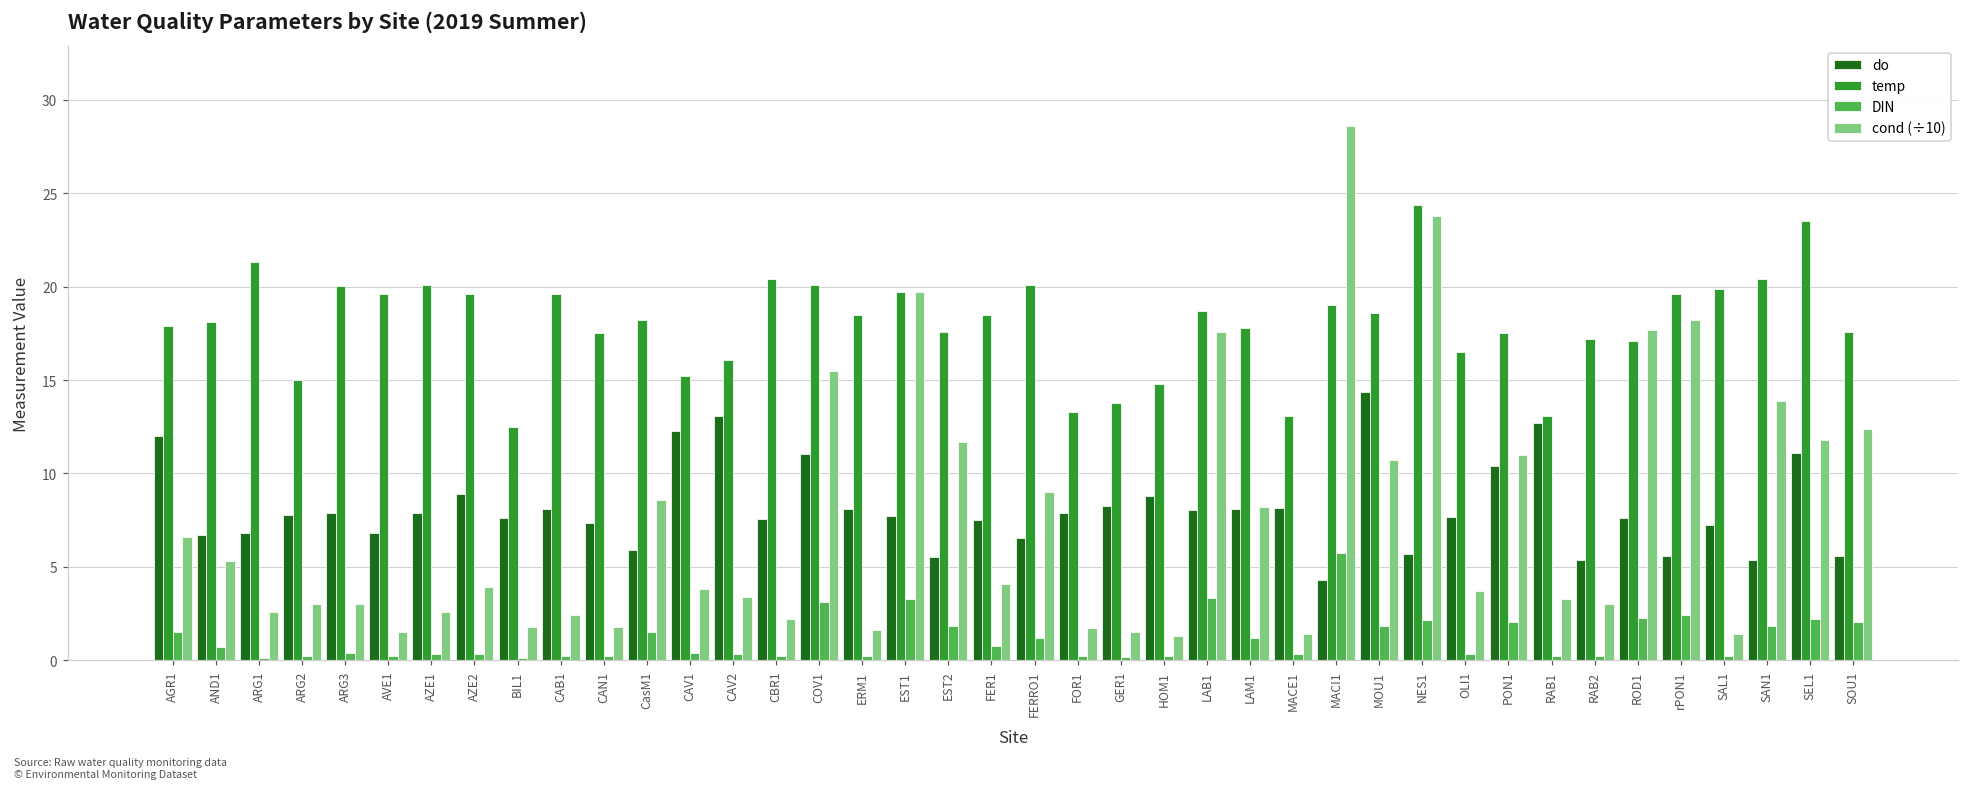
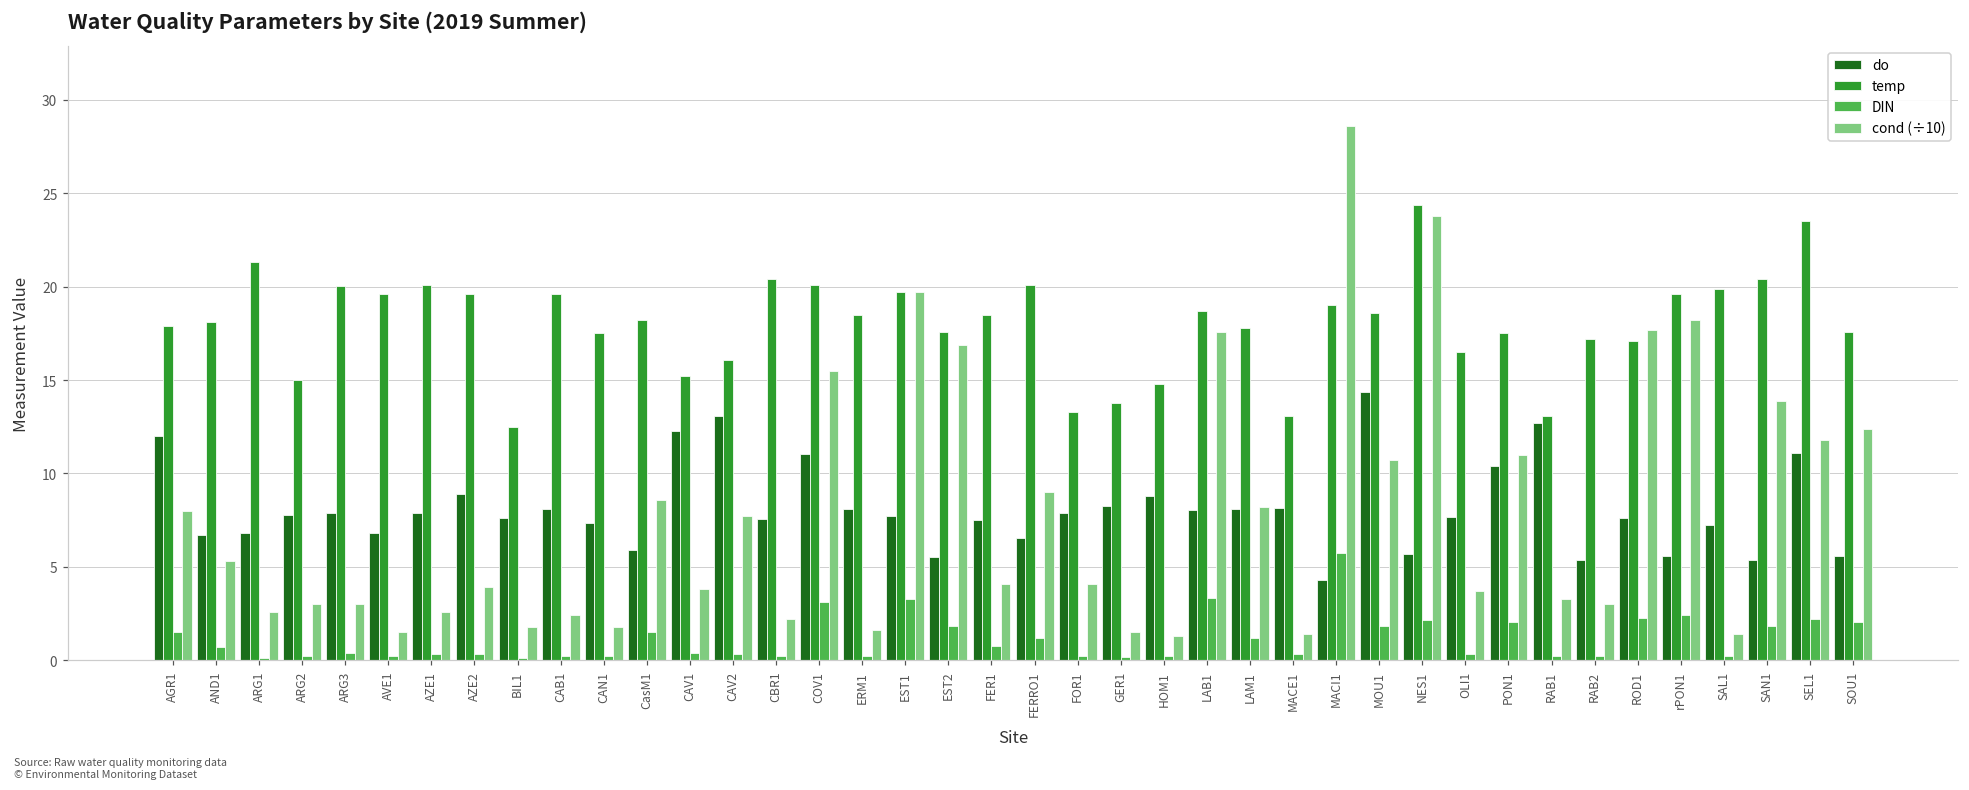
cond (÷10), AGR1: 6.6 -> 8.0
cond (÷10), CAV2: 3.4 -> 7.7
cond (÷10), EST2: 11.7 -> 16.9
cond (÷10), FOR1: 1.7 -> 4.1
